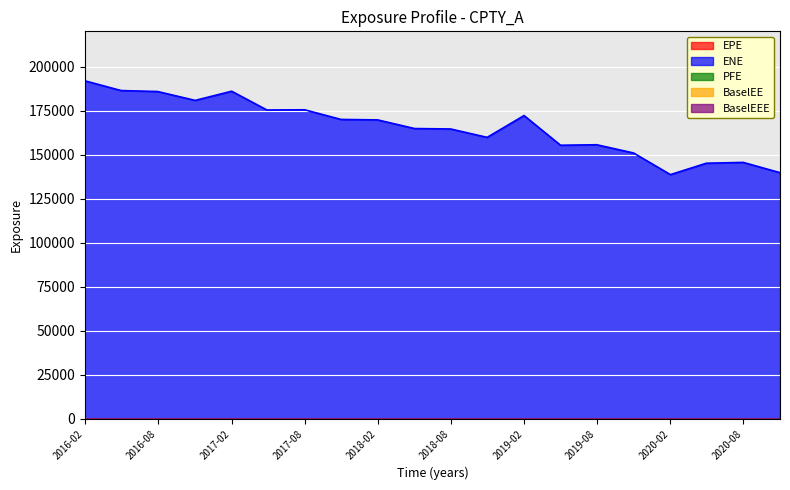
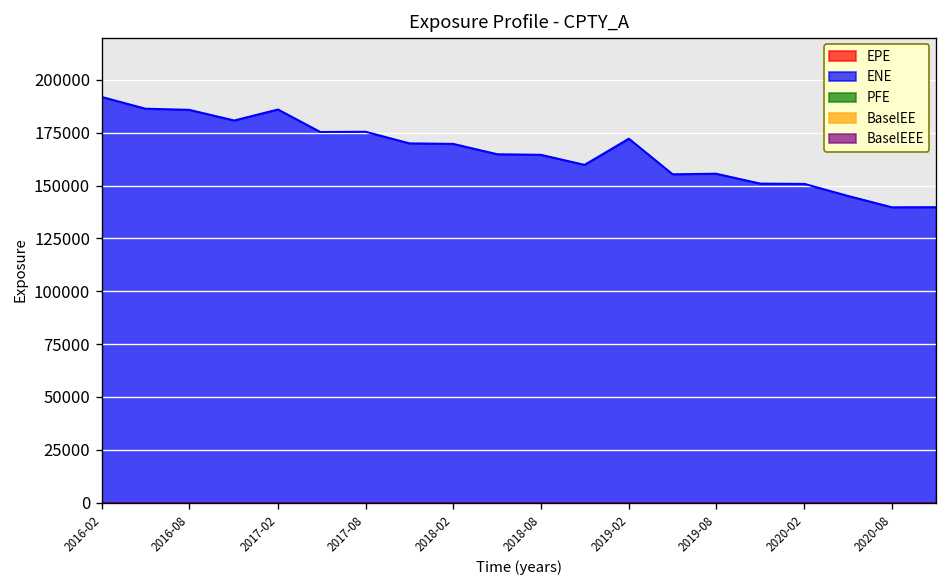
ENE, 2020-02: 139000 -> 151000
ENE, 2020-08: 146000 -> 140000
